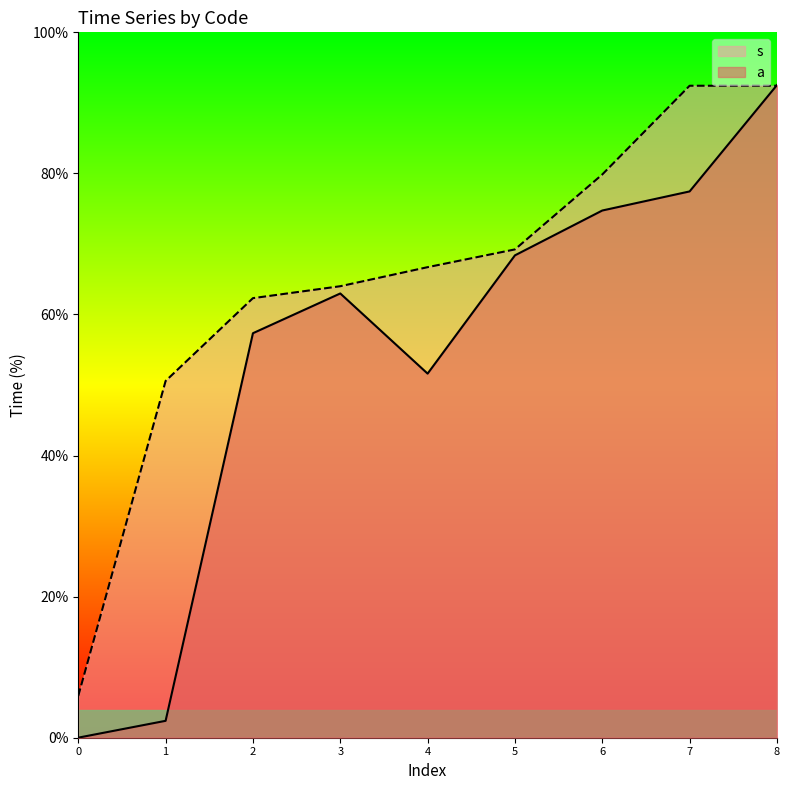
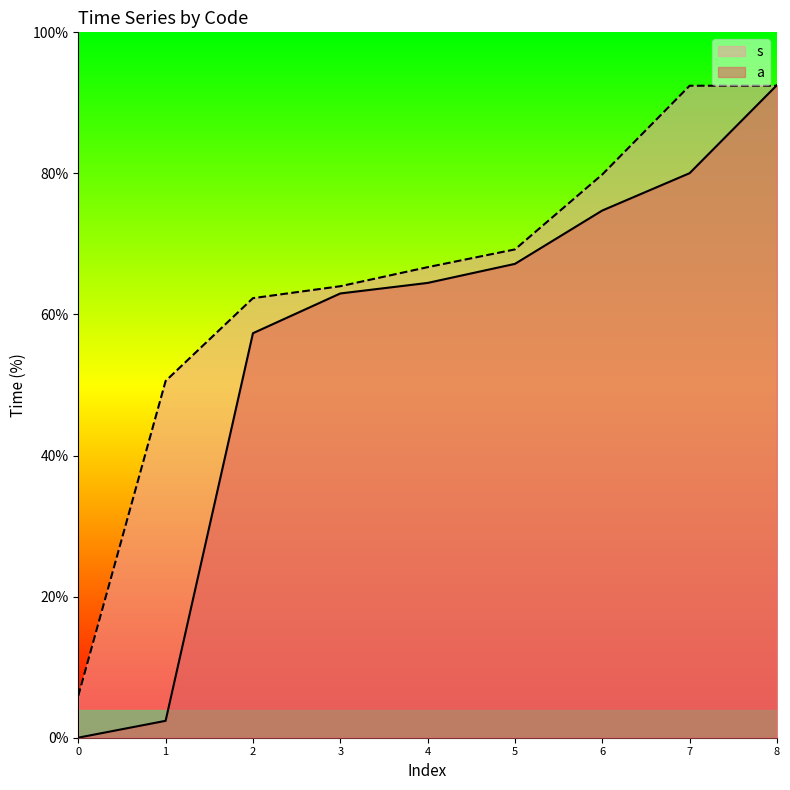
a, 4: 52% -> 64%
a, 5: 68% -> 67%
a, 7: 77% -> 80%
